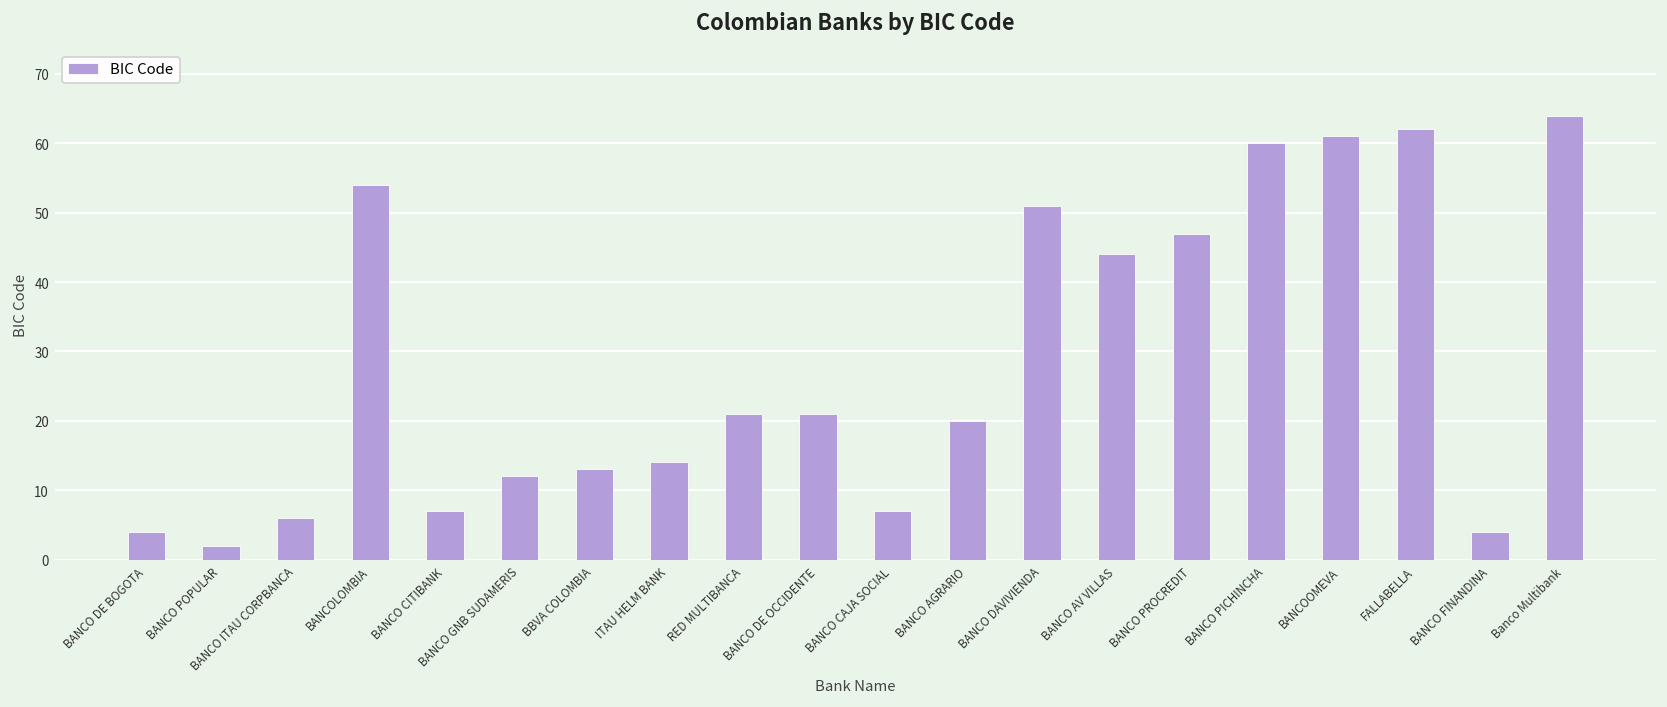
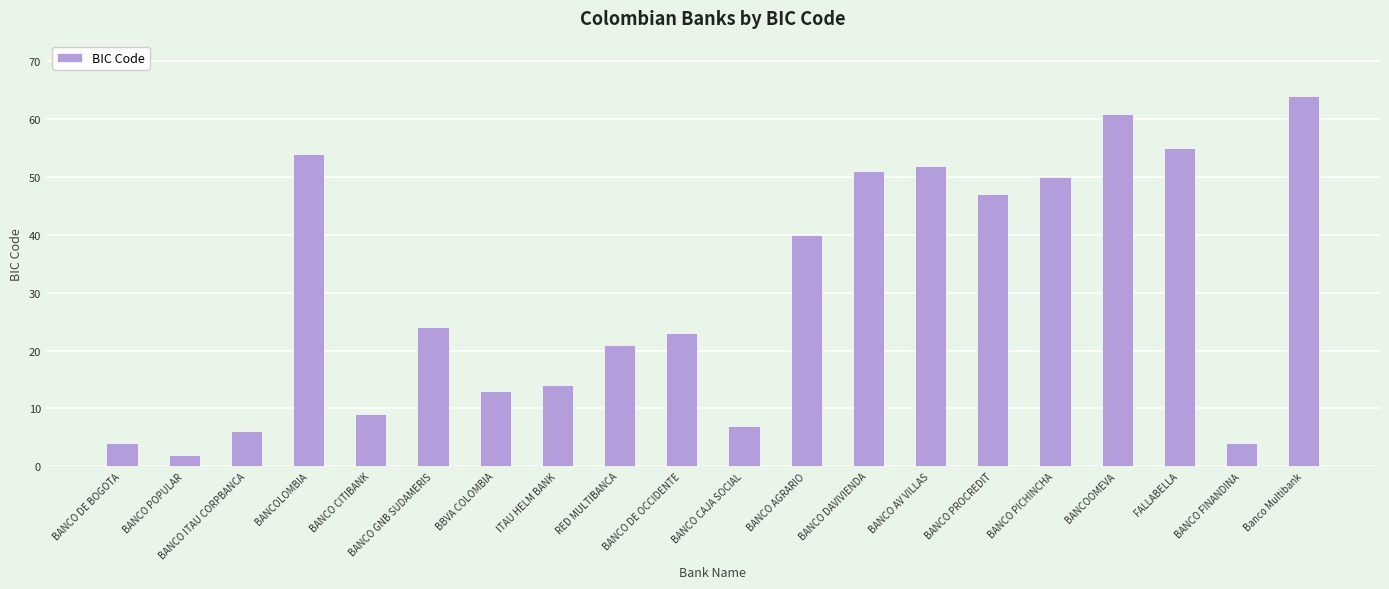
BANCO CITIBANK: 7 -> 9
BANCO GNB SUDAMERIS: 12 -> 24
BANCO DE OCCIDENTE: 21 -> 23
BANCO AGRARIO: 20 -> 40
BANCO AV VILLAS: 44 -> 52
BANCO PICHINCHA: 60 -> 50
FALLABELLA: 62 -> 55
